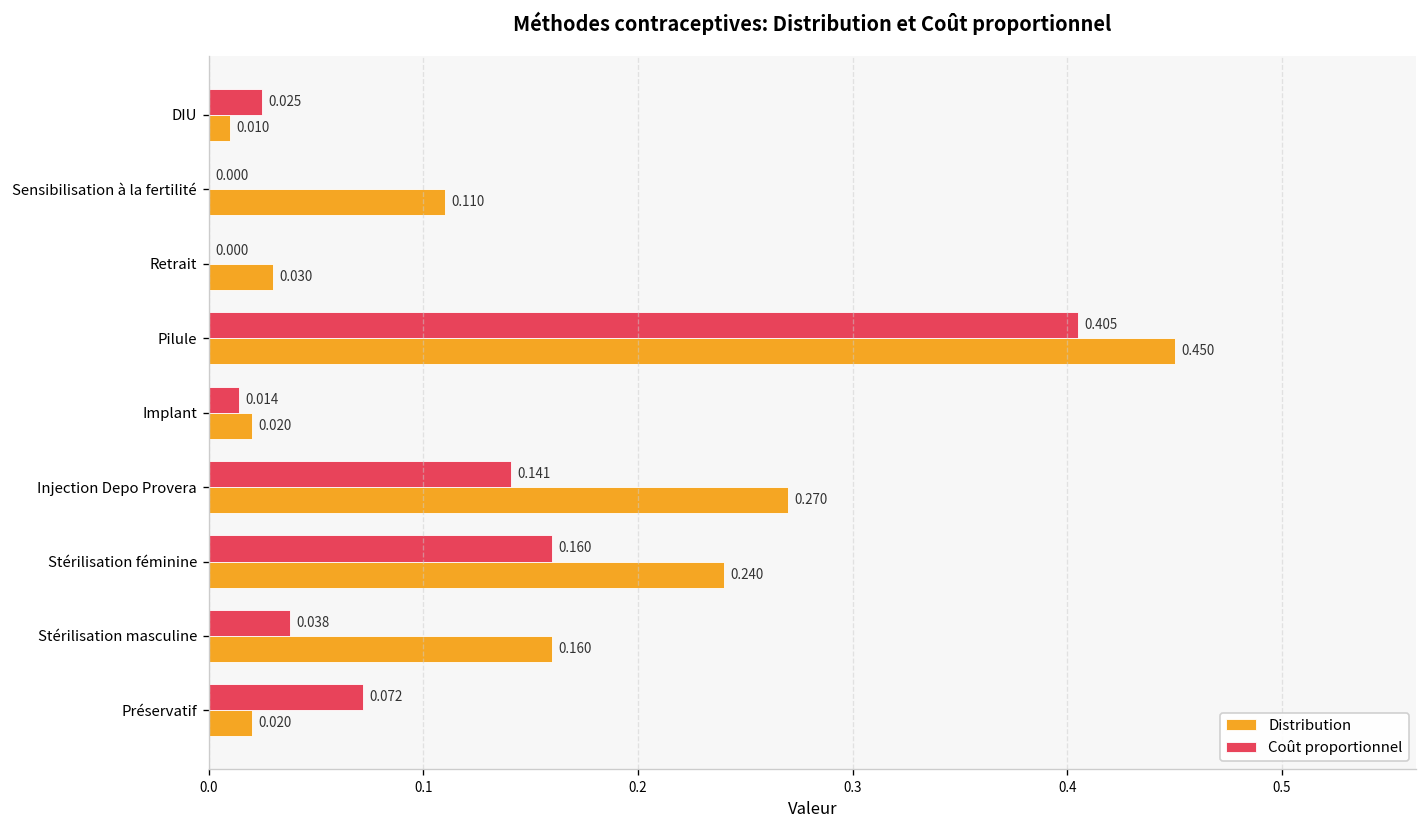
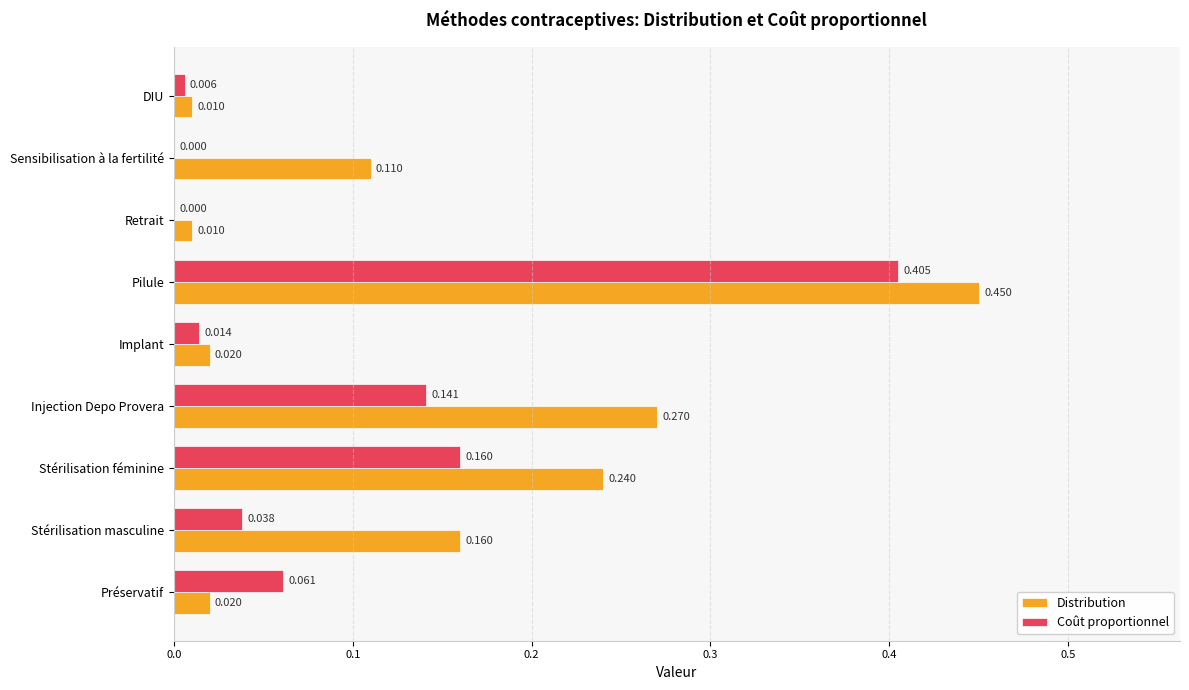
Coût proportionnel, DIU: 0.025 -> 0.006
Distribution, Retrait: 0.030 -> 0.010
Coût proportionnel, Préservatif: 0.072 -> 0.061
